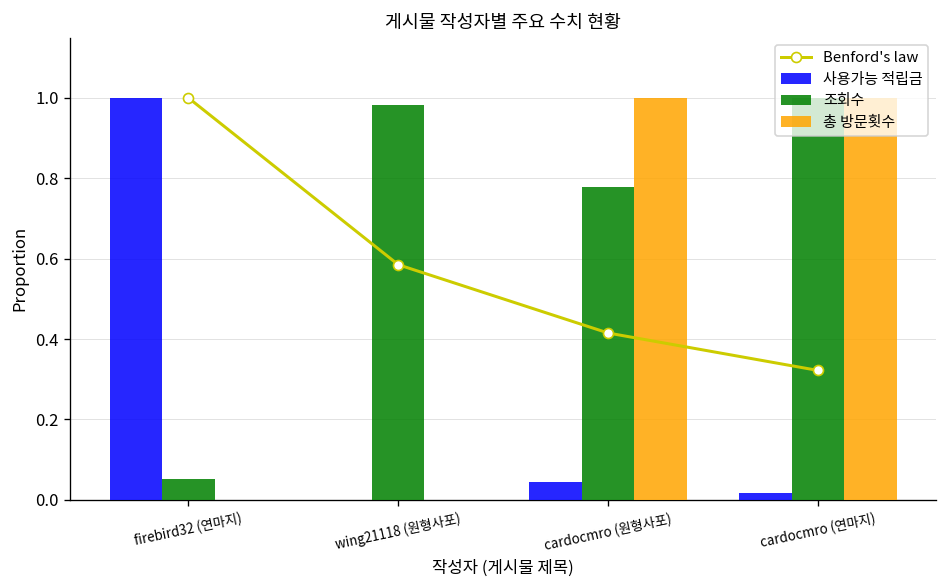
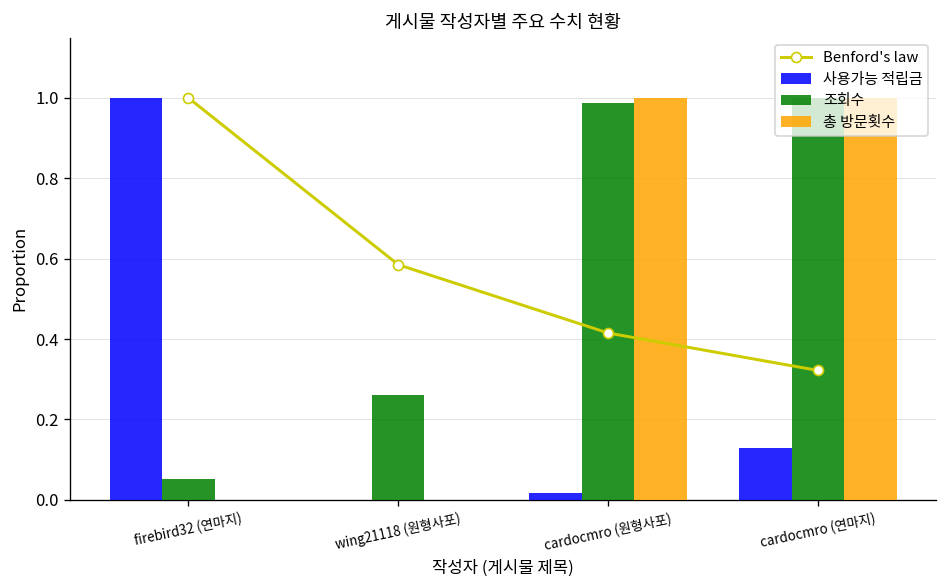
조회수, wing21118 (원형사포): 0.98 -> 0.26
사용가능 적립금, cardocmro (원형사포): 0.04 -> 0.02
조회수, cardocmro (원형사포): 0.78 -> 0.99
사용가능 적립금, cardocmro (연마지): 0.02 -> 0.13
